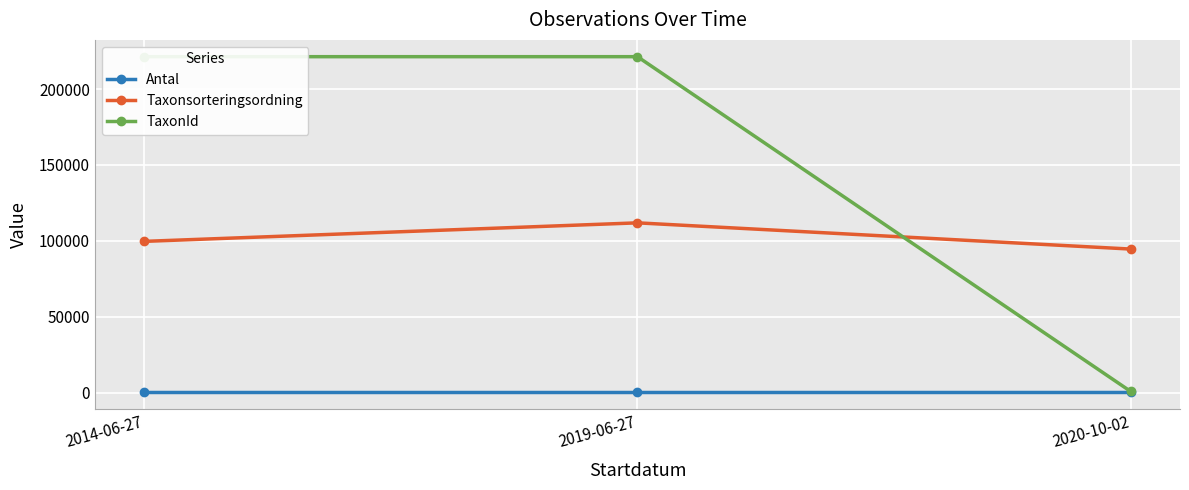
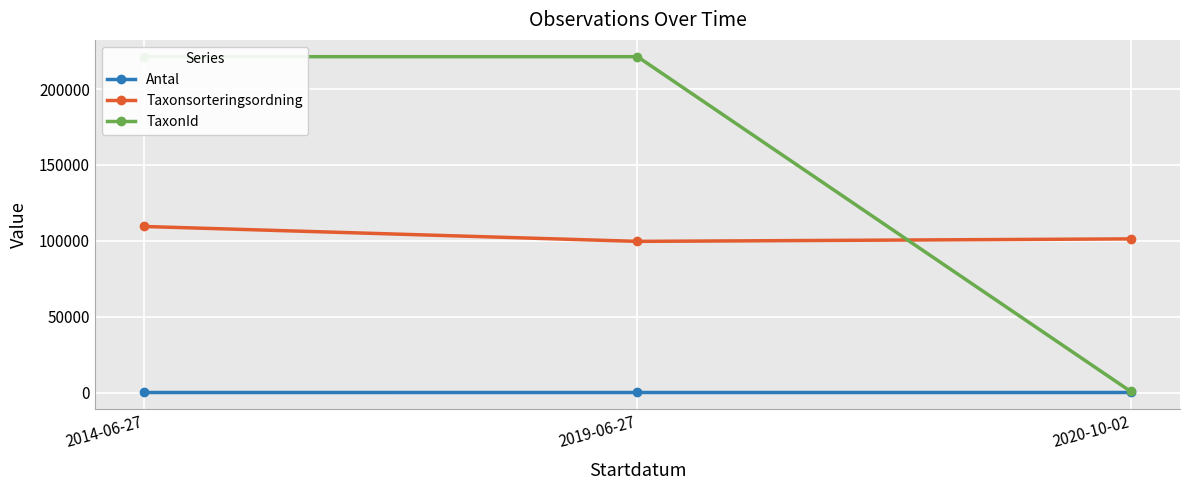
Taxonsorteringsordning, 2014-06-27: 100000 -> 109000
Taxonsorteringsordning, 2019-06-27: 112000 -> 100000
Taxonsorteringsordning, 2020-10-02: 95000 -> 101000
